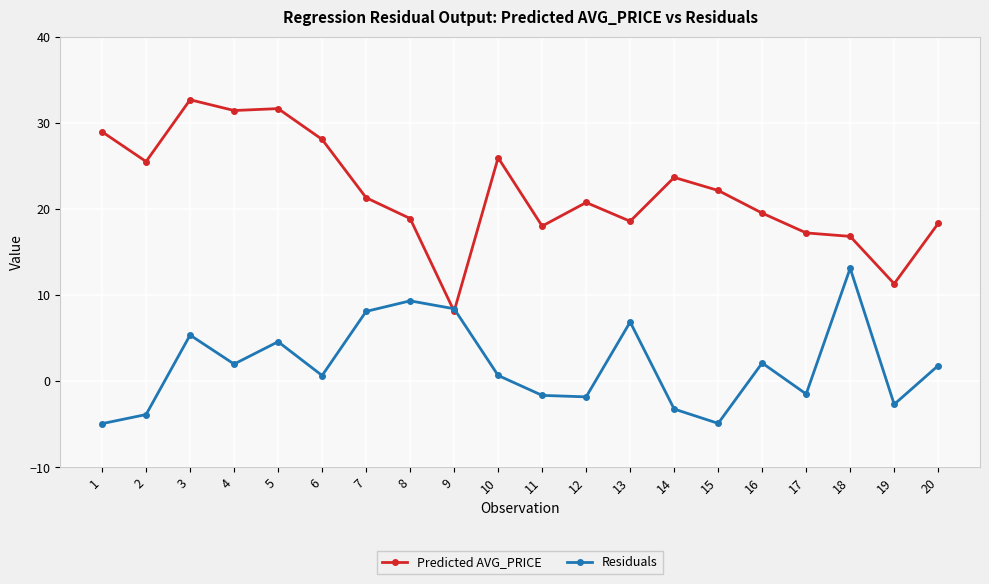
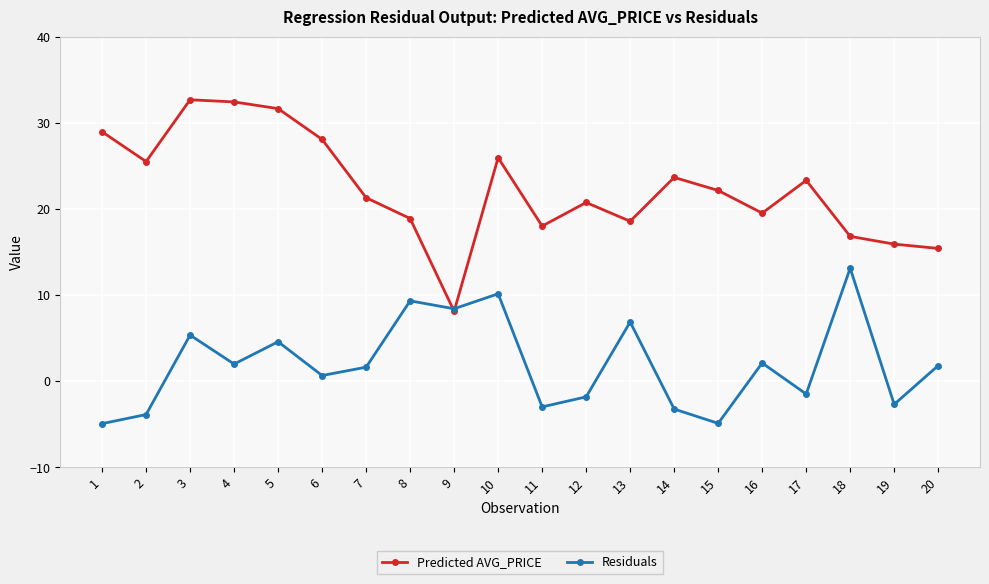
Predicted AVG_PRICE, 4: 31 -> 32
Residuals, 7: 8 -> 2
Residuals, 10: 1 -> 10
Residuals, 11: -2 -> -3
Predicted AVG_PRICE, 17: 17 -> 23
Predicted AVG_PRICE, 19: 11 -> 16
Predicted AVG_PRICE, 20: 18 -> 15
